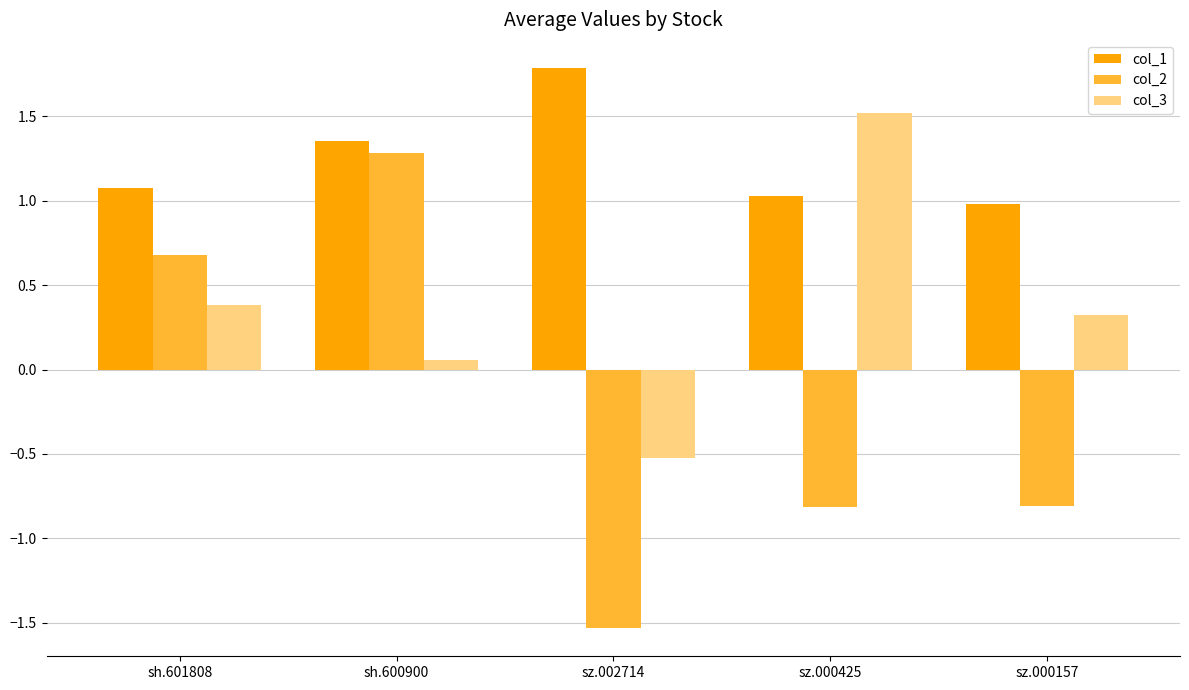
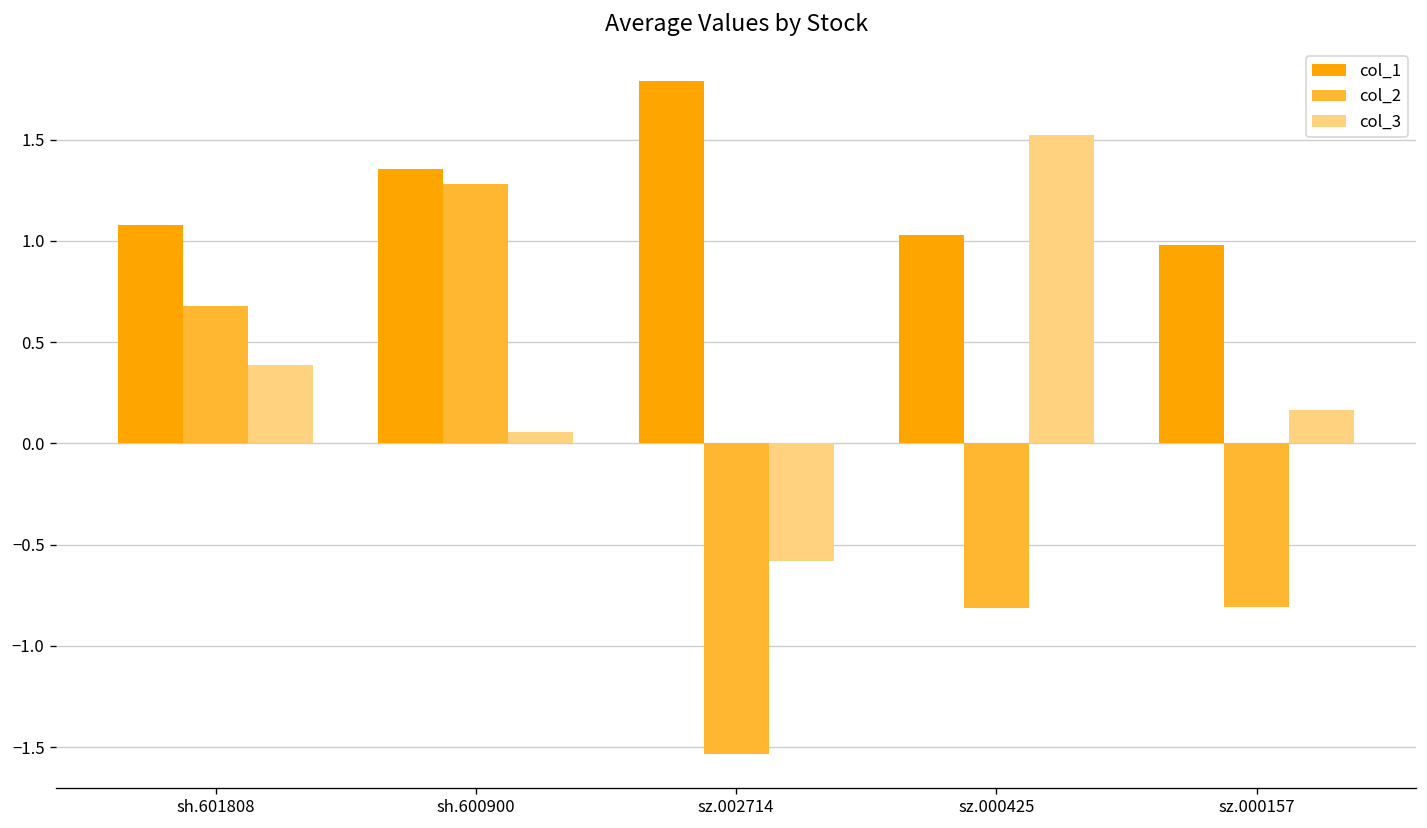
col_3, sz.002714: -0.52 -> -0.58
col_3, sz.000157: 0.33 -> 0.16
